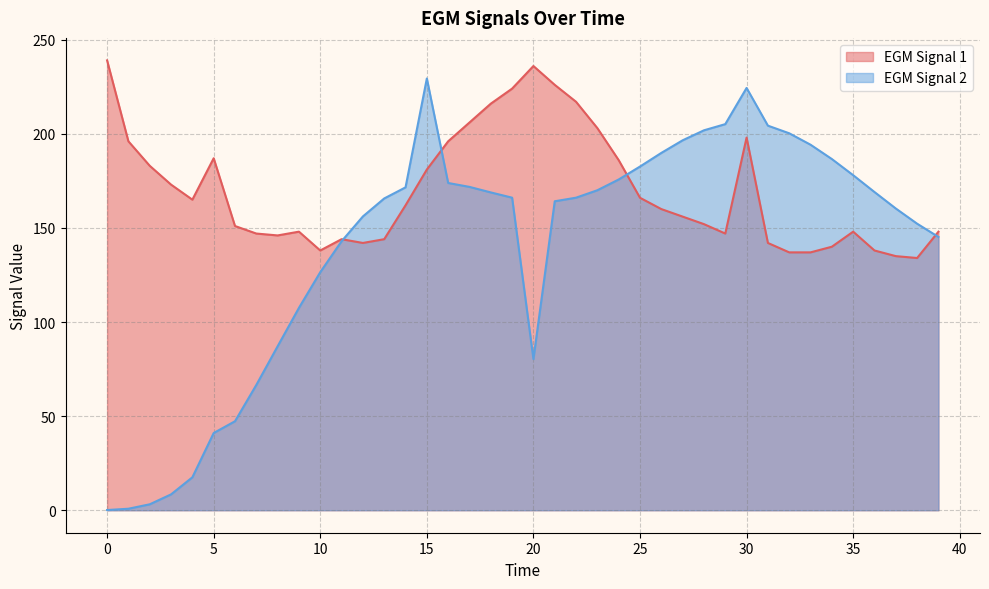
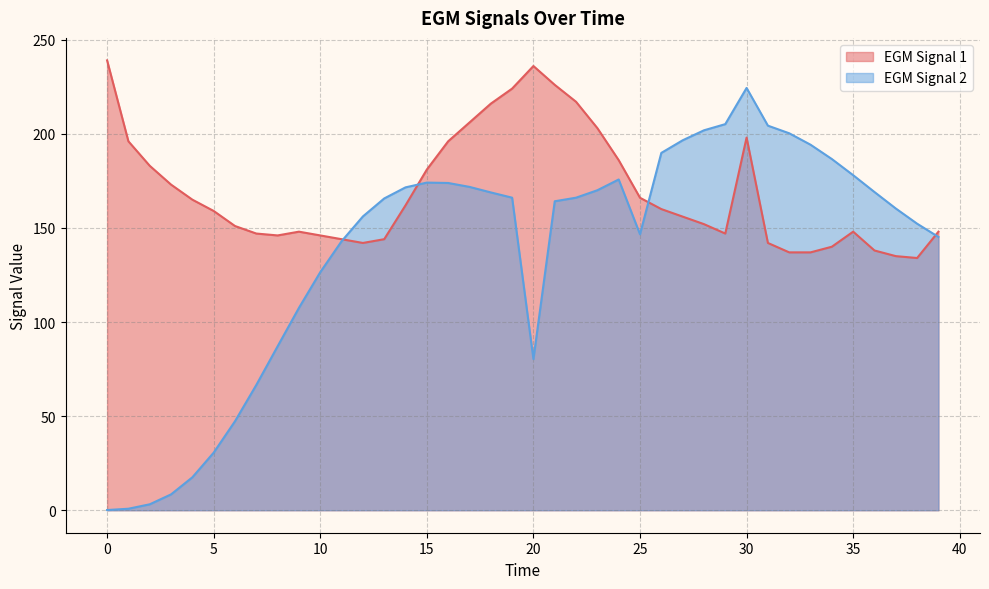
EGM Signal 1, 5: 187 -> 159
EGM Signal 2, 5: 41 -> 31
EGM Signal 1, 10: 138 -> 146
EGM Signal 2, 15: 229 -> 174
EGM Signal 2, 25: 183 -> 147
